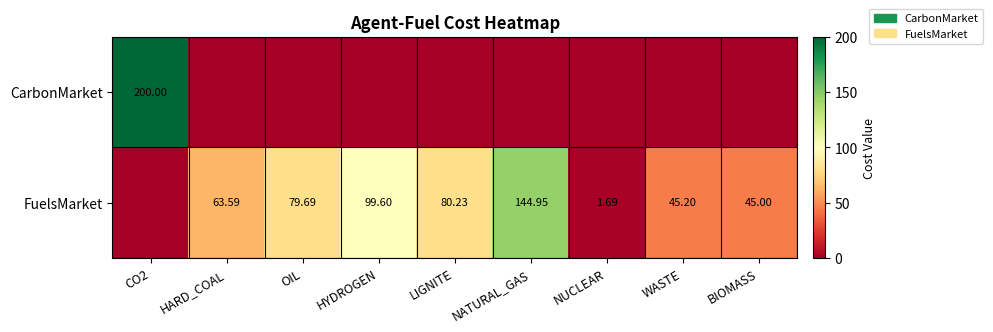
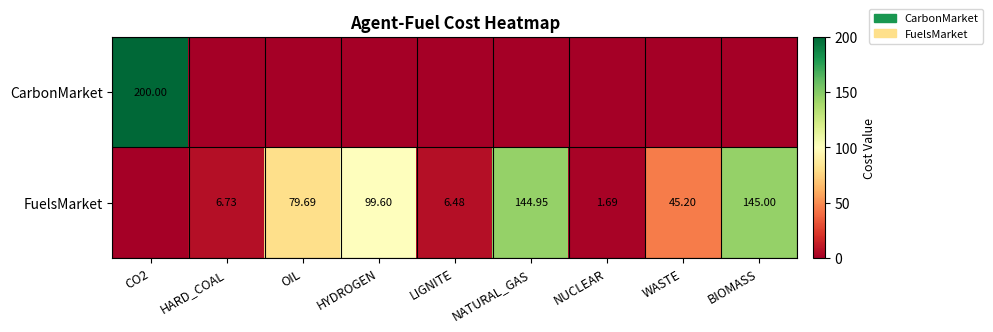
FuelsMarket, HARD_COAL: 63.59 -> 6.73
FuelsMarket, LIGNITE: 80.23 -> 6.48
FuelsMarket, BIOMASS: 45.00 -> 145.00
